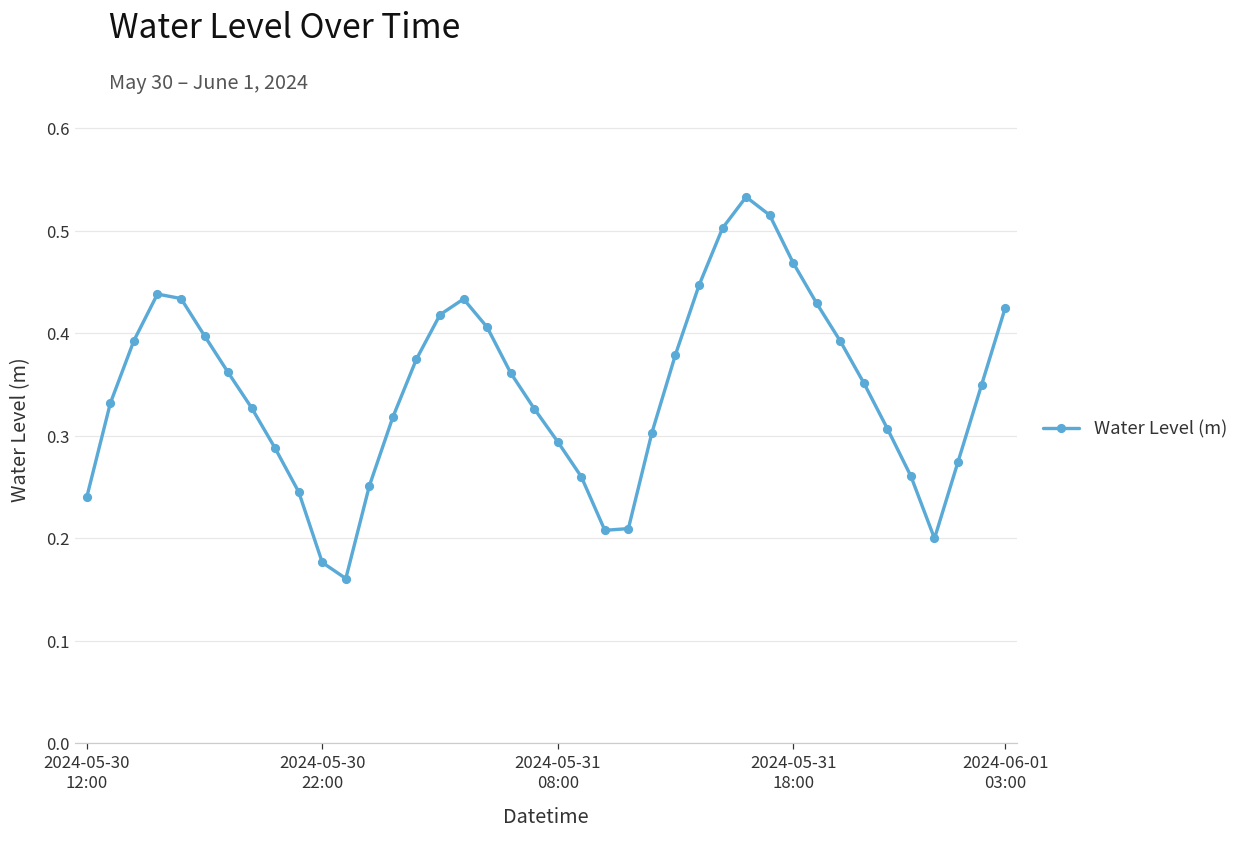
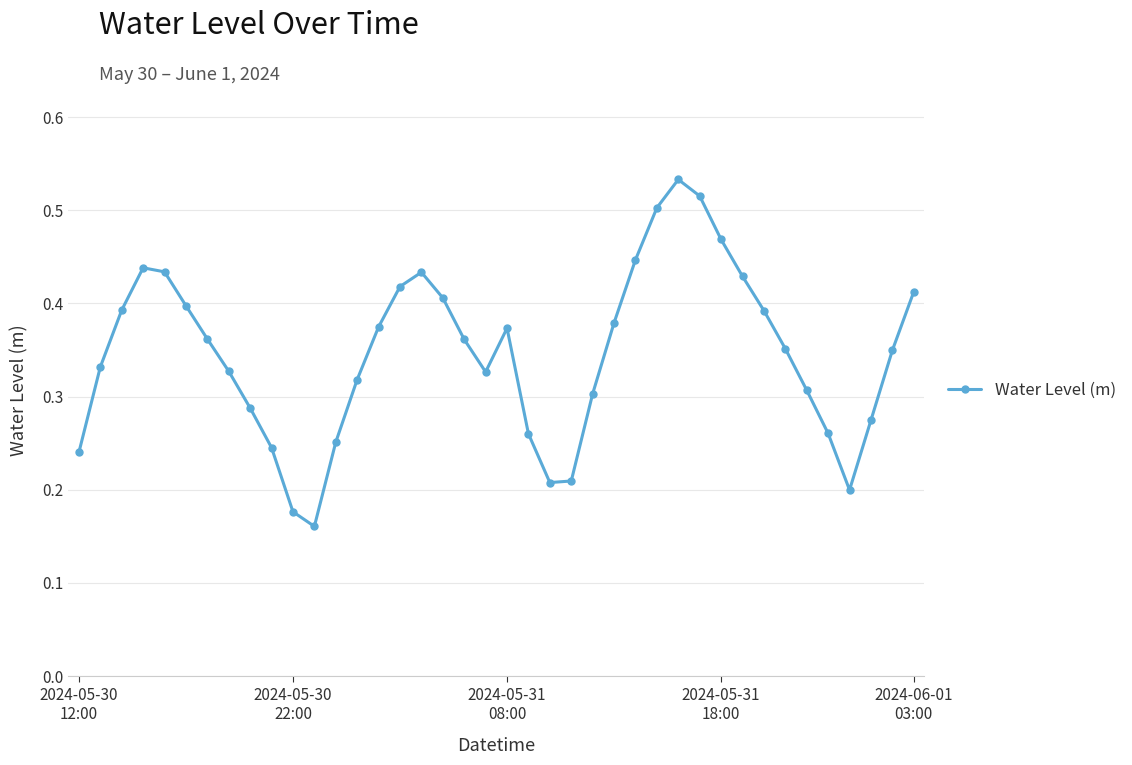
2024-05-31 08:00: 0.29 -> 0.37
2024-06-01 03:00: 0.42 -> 0.41
